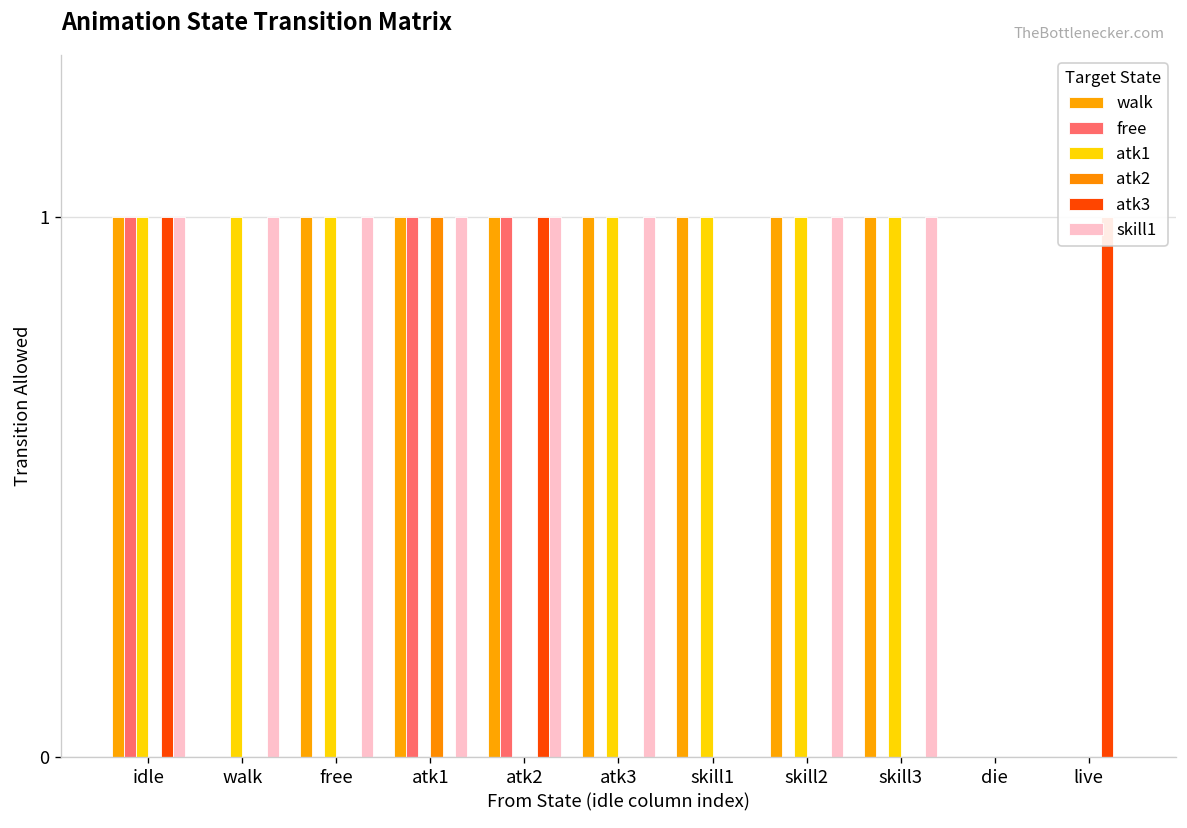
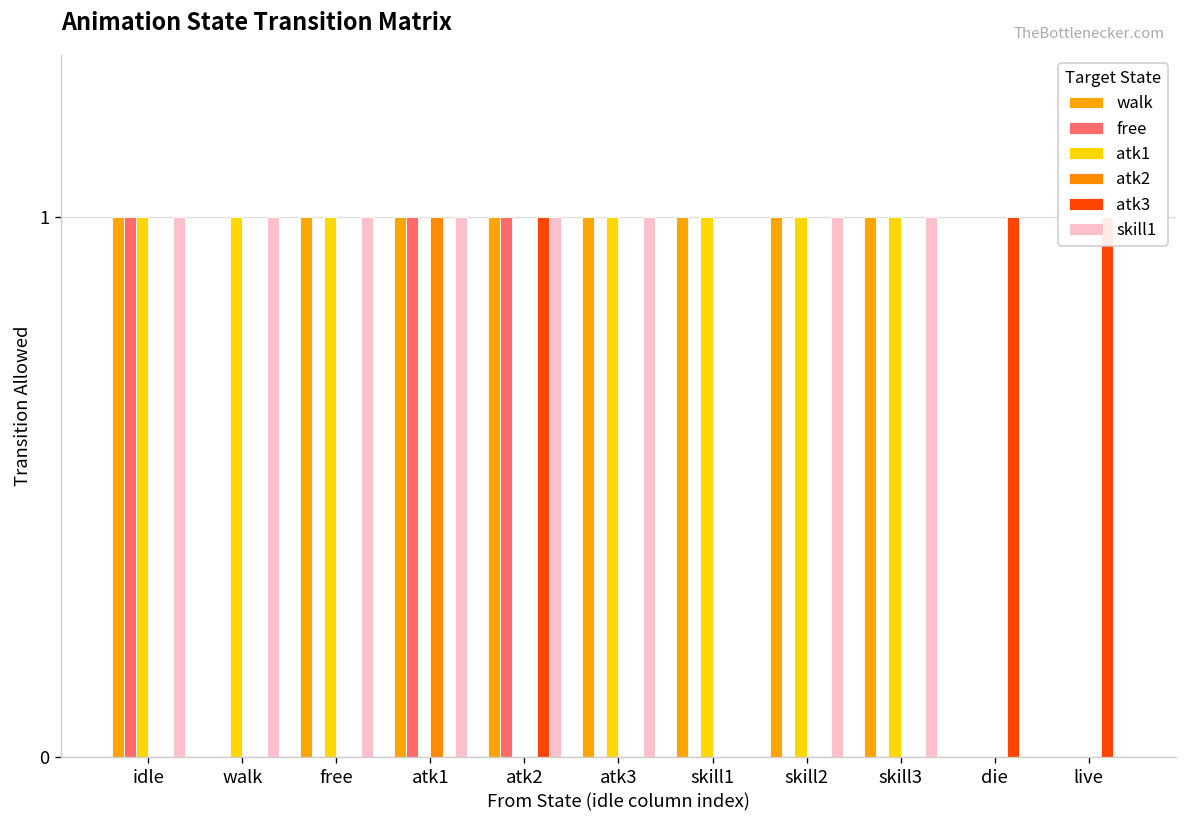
atk3, idle: 1 -> 0
atk3, die: 0 -> 1
